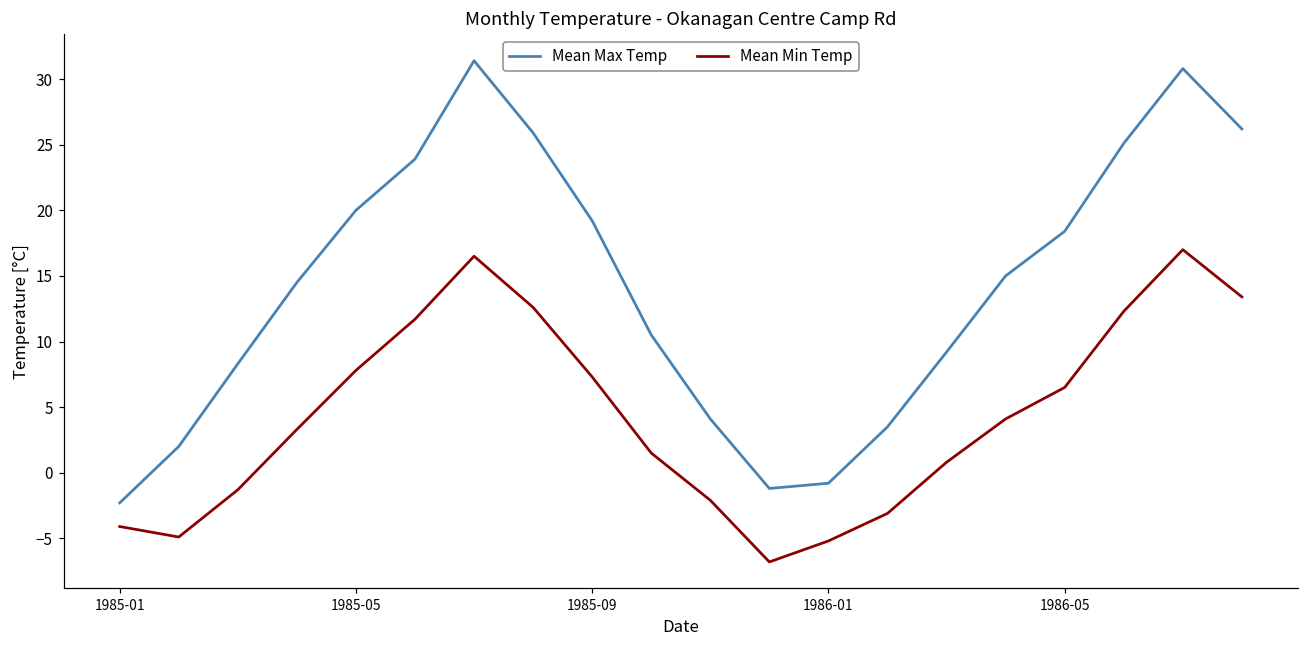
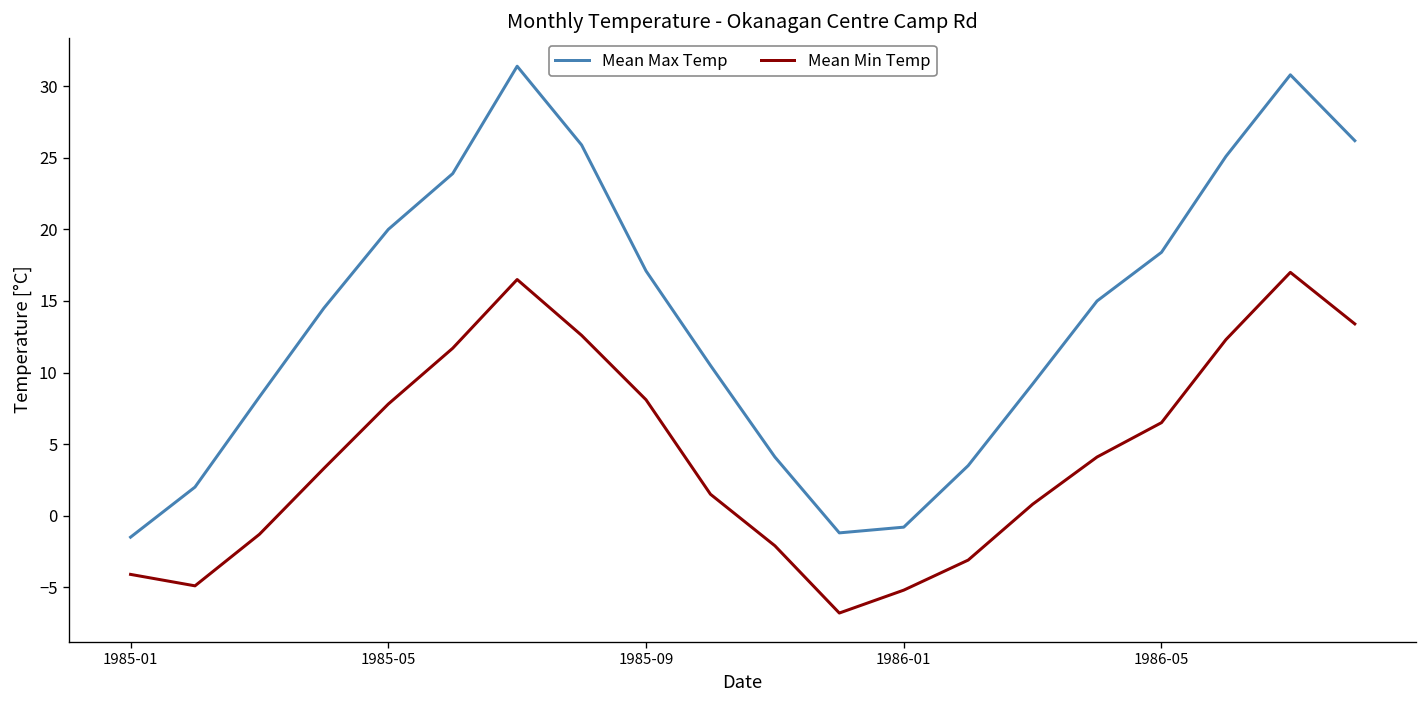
Mean Max Temp, 1985-01: -2.3 -> -1.5
Mean Max Temp, 1985-09: 19.2 -> 17.1
Mean Min Temp, 1985-09: 7.3 -> 8.1
